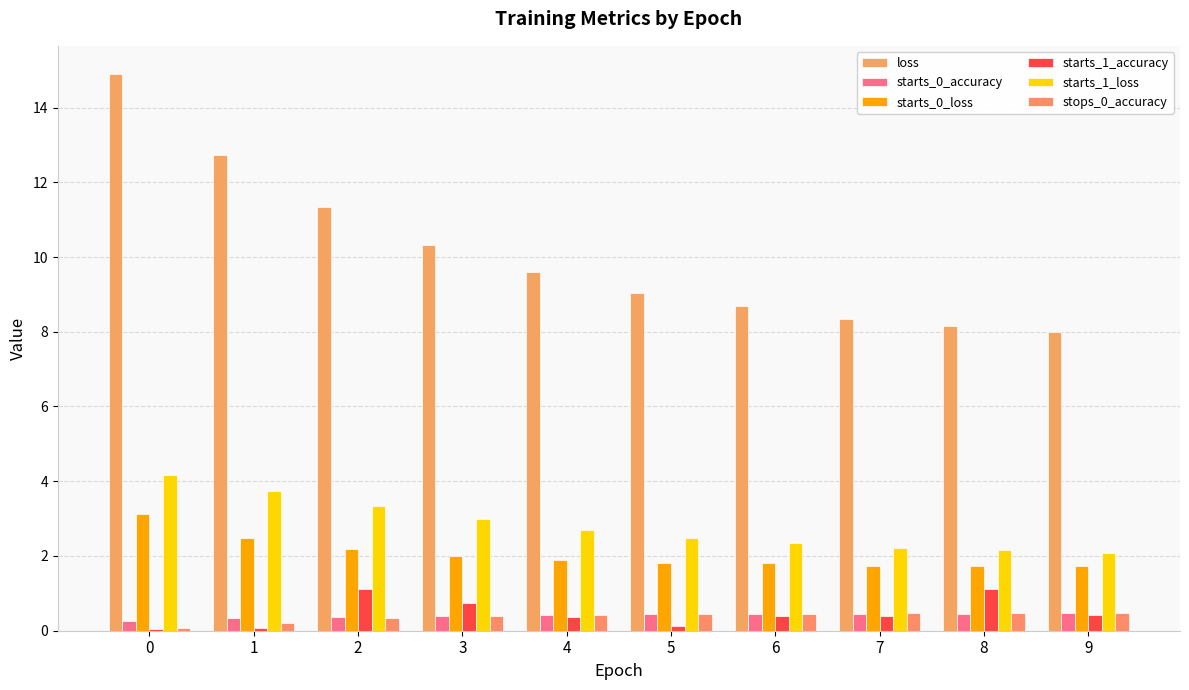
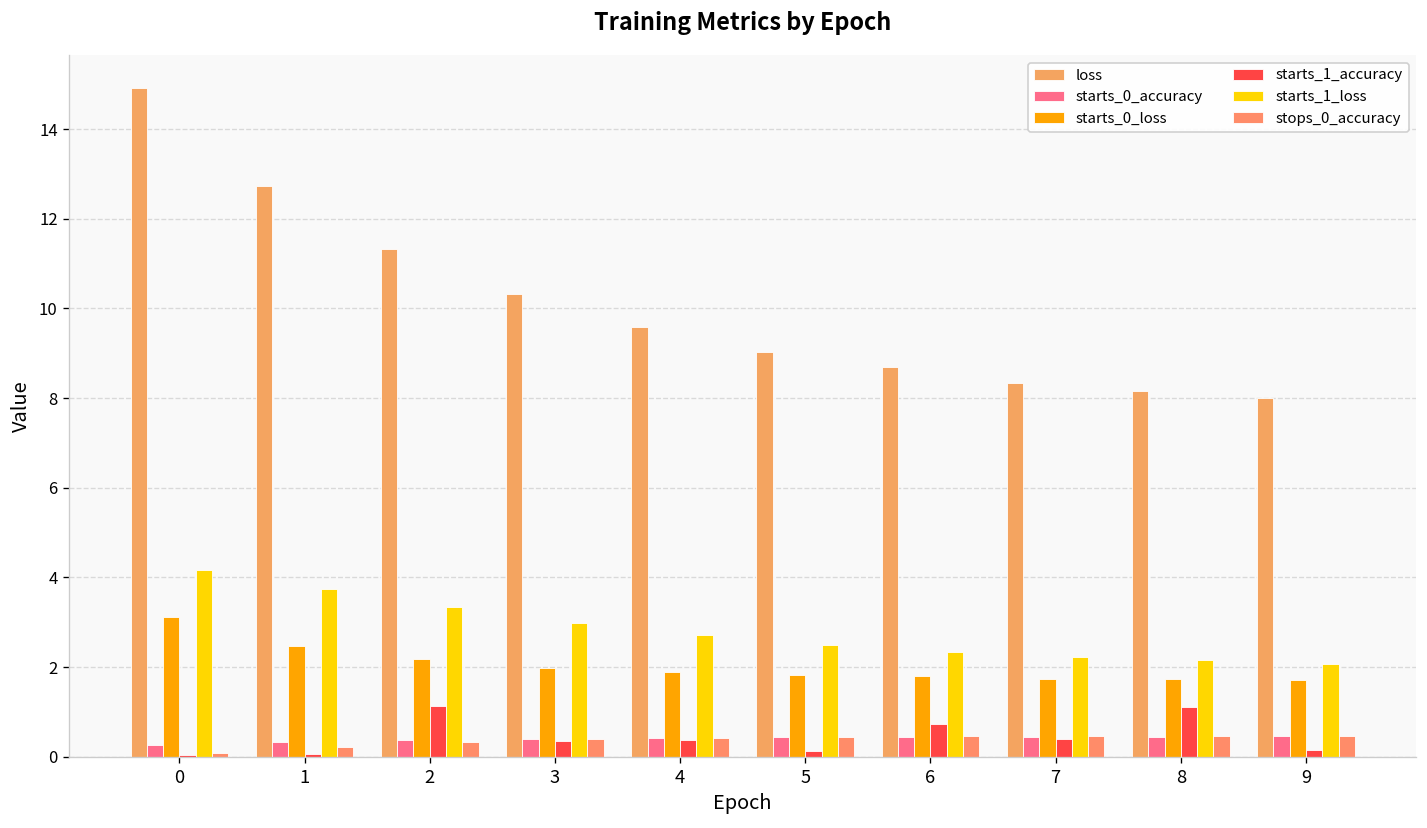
starts_1_accuracy, 3: 0.7 -> 0.4
starts_1_accuracy, 6: 0.4 -> 0.7
starts_1_accuracy, 9: 0.4 -> 0.2
